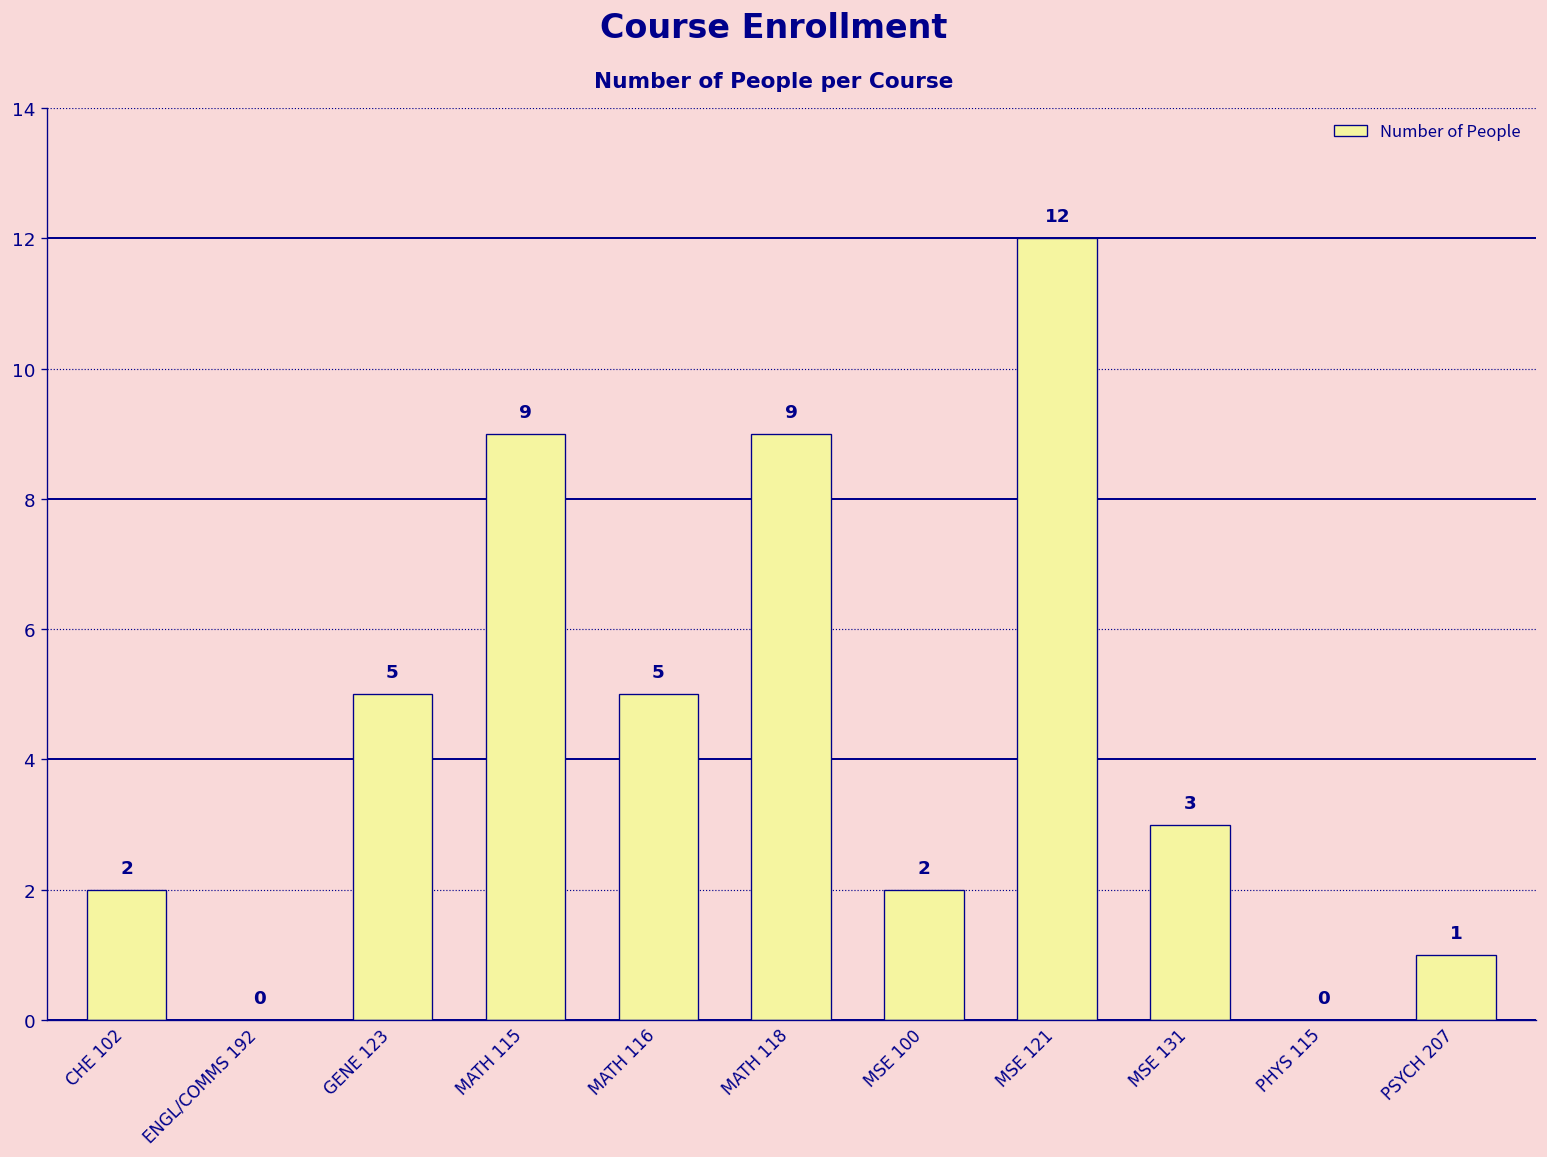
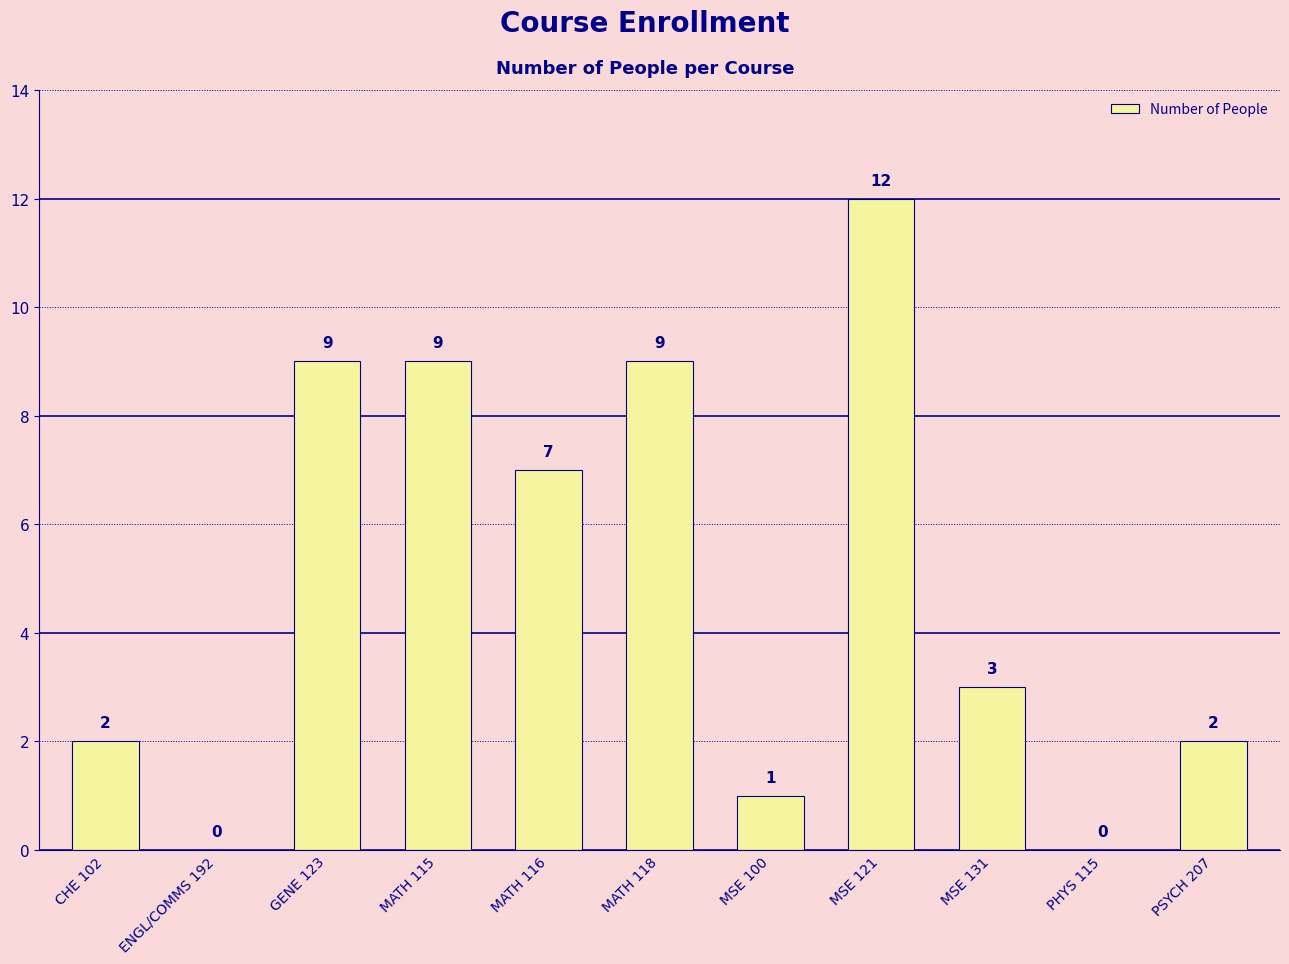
GENE 123: 5 -> 9
MATH 116: 5 -> 7
MSE 100: 2 -> 1
PSYCH 207: 1 -> 2
